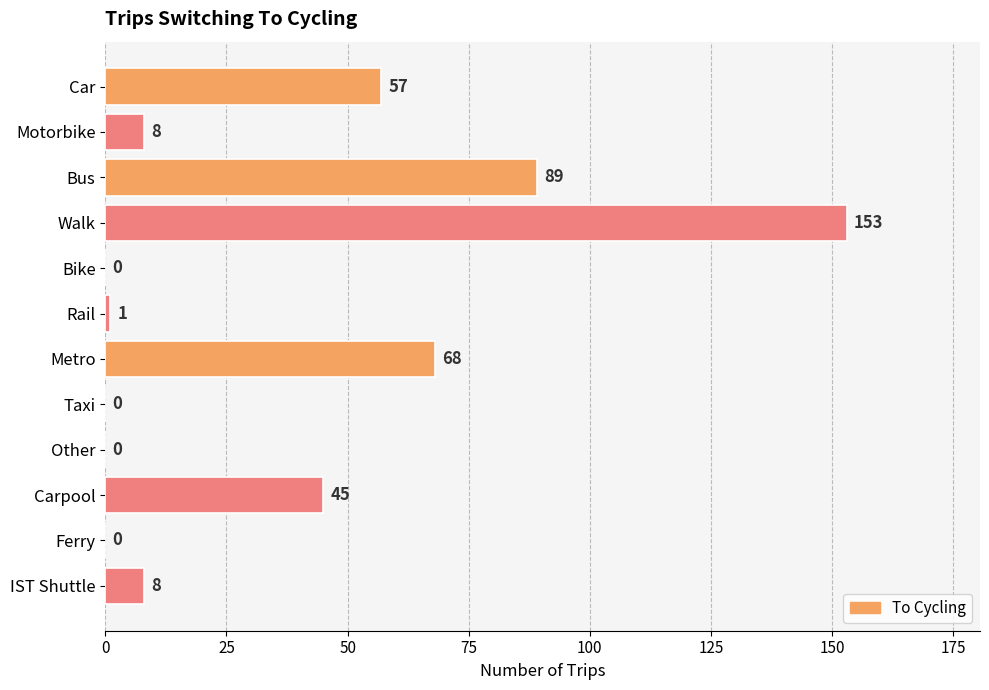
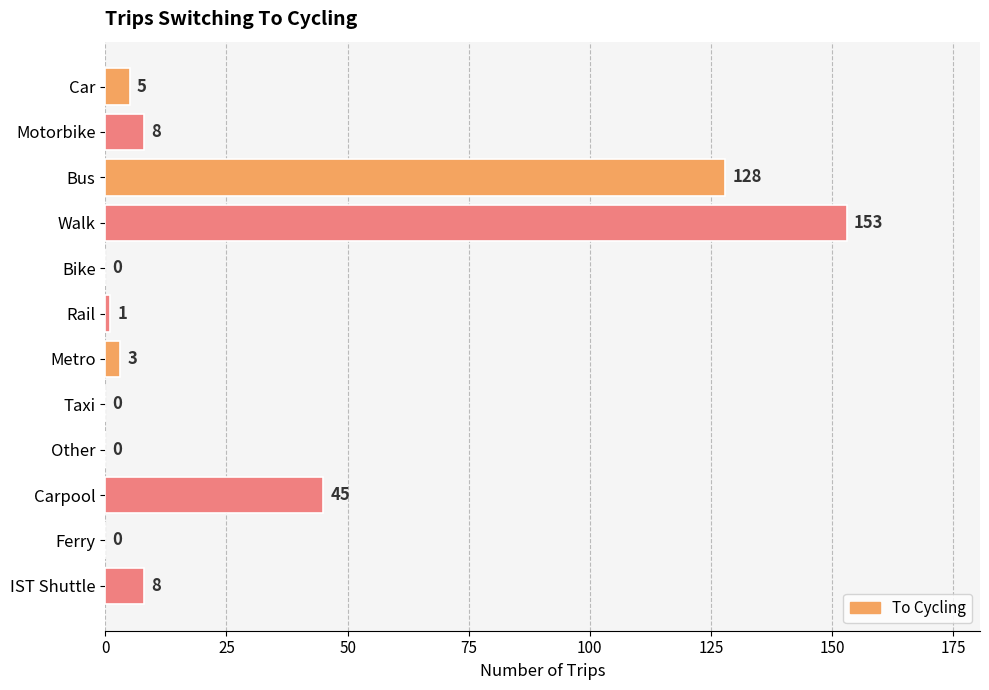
Car: 57 -> 5
Bus: 89 -> 128
Metro: 68 -> 3
